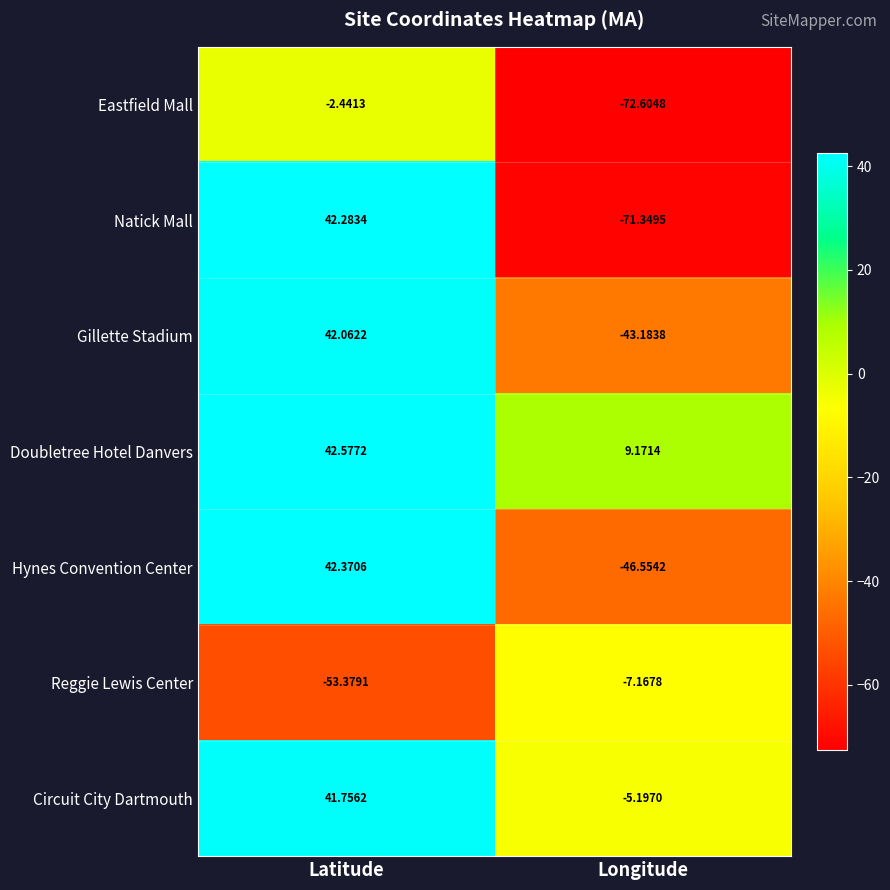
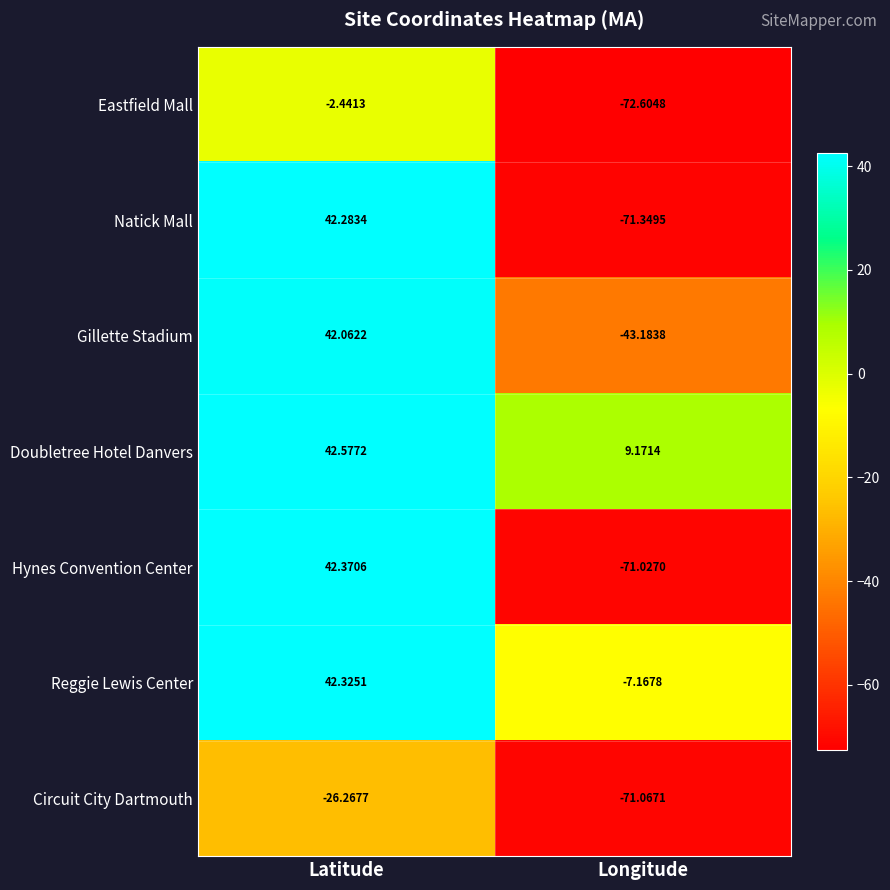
Hynes Convention Center, Longitude: -46.5542 -> -71.0270
Reggie Lewis Center, Latitude: -53.3791 -> 42.3251
Circuit City Dartmouth, Latitude: 41.7562 -> -26.2677
Circuit City Dartmouth, Longitude: -5.1970 -> -71.0671
